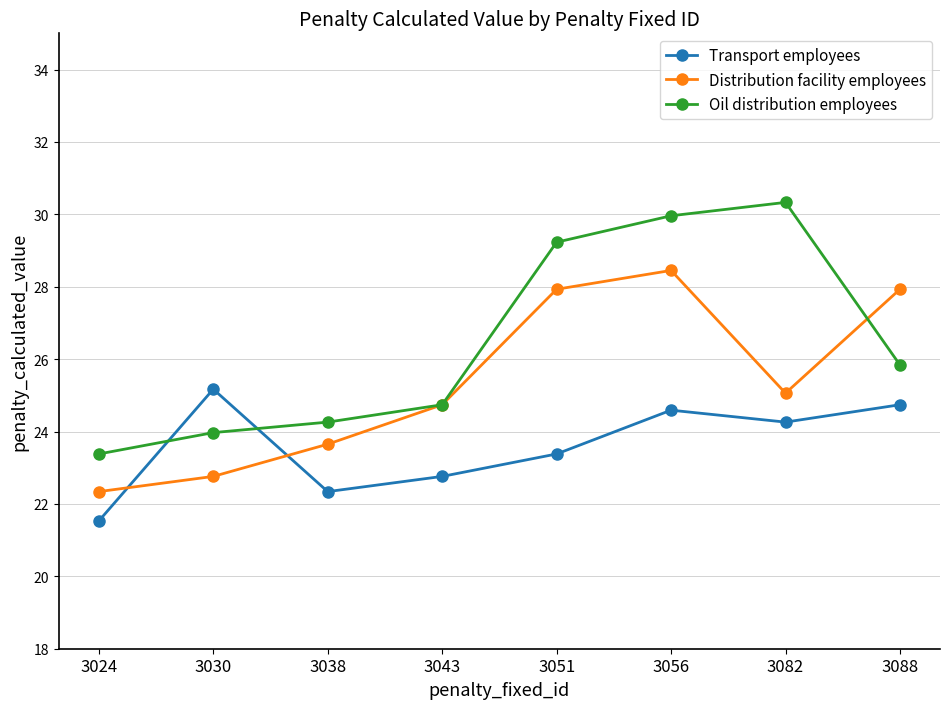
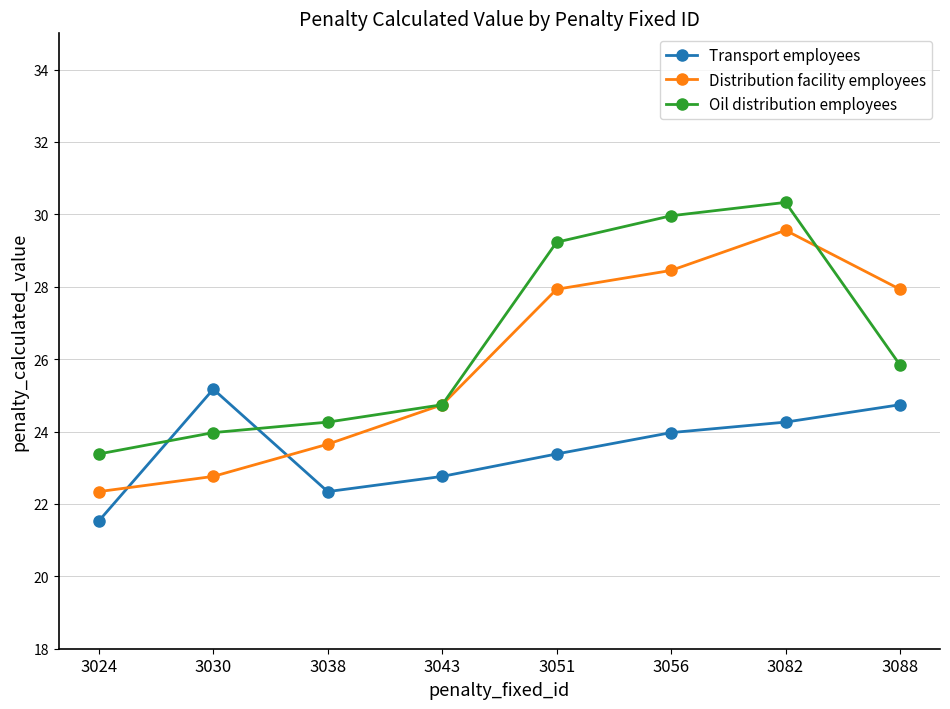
Transport employees, 3056: 24.6 -> 24.0
Distribution facility employees, 3082: 25.1 -> 29.6
